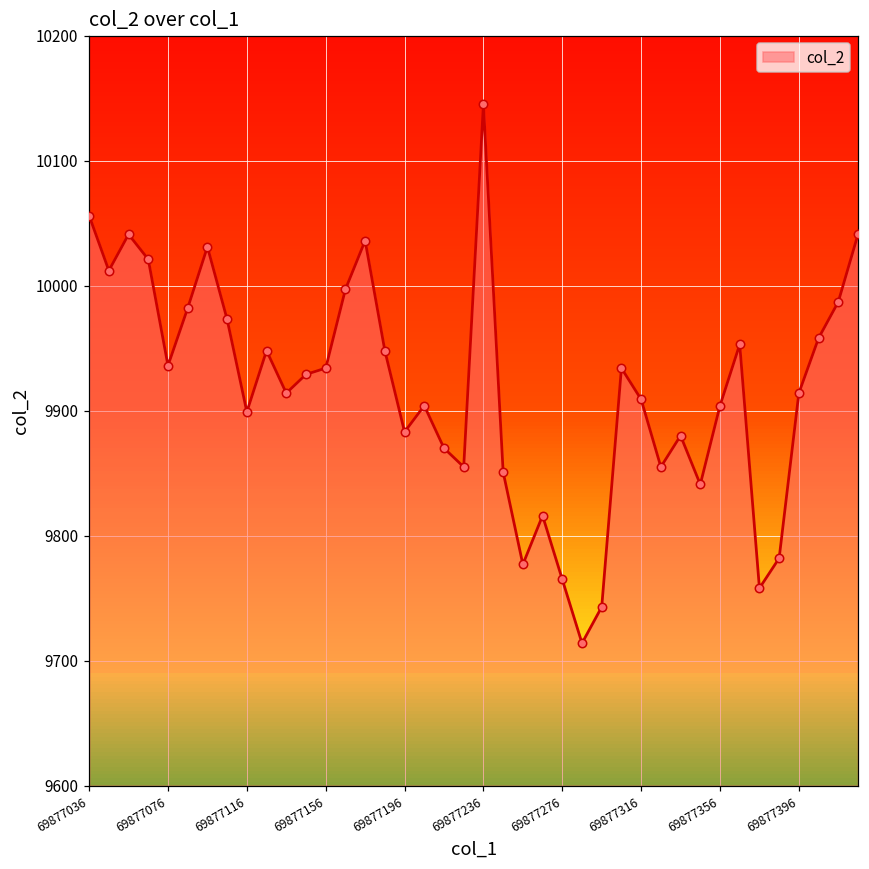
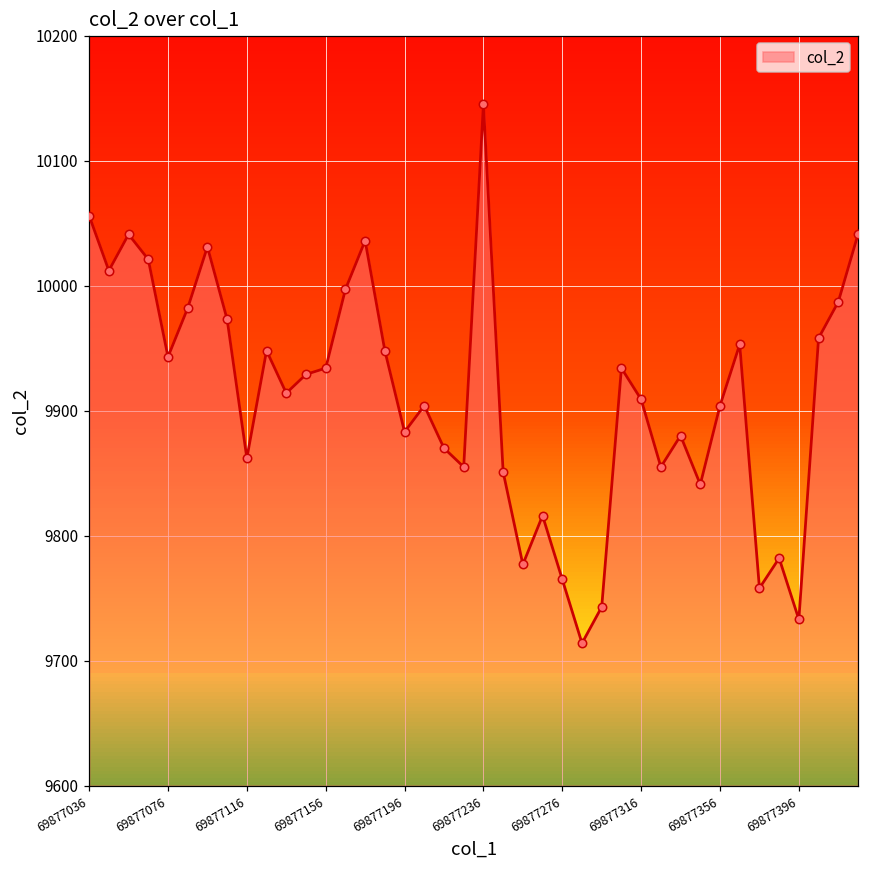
col_2, 69877076: 9936 -> 9943
col_2, 69877116: 9899 -> 9862
col_2, 69877396: 9914 -> 9733
